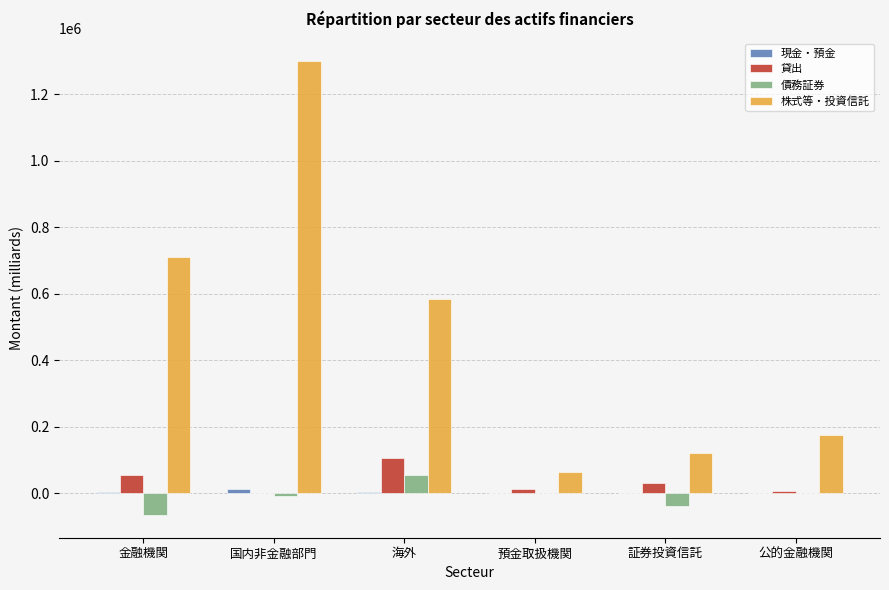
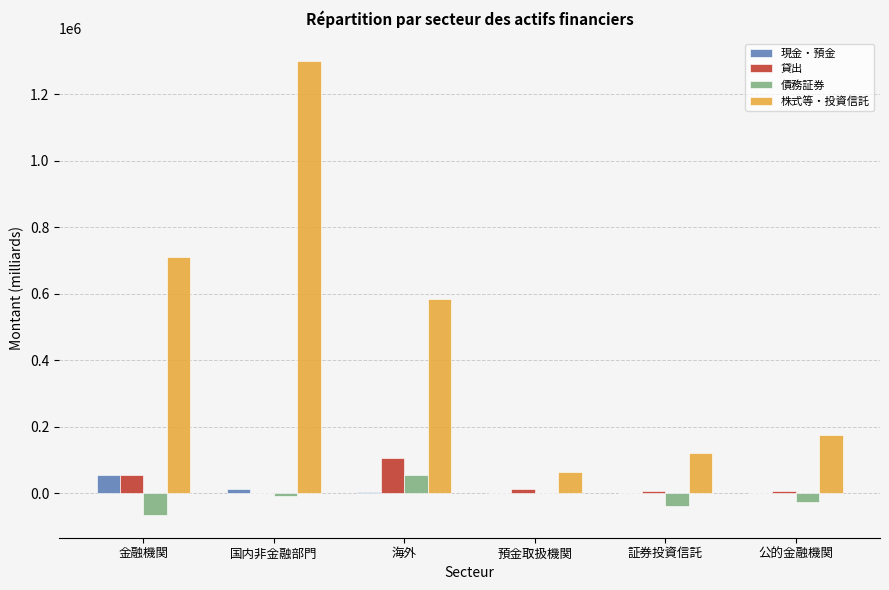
現金・預金, 金融機関: 10000 -> 50000
貸出, 証券投資信託: 30000 -> 10000
債務証券, 公的金融機関: 0 -> -30000
